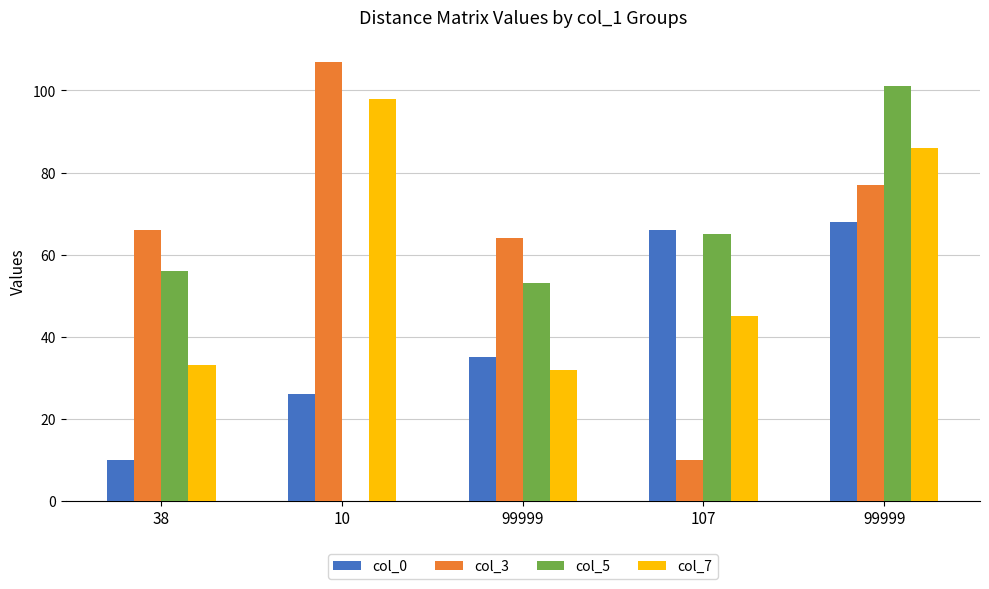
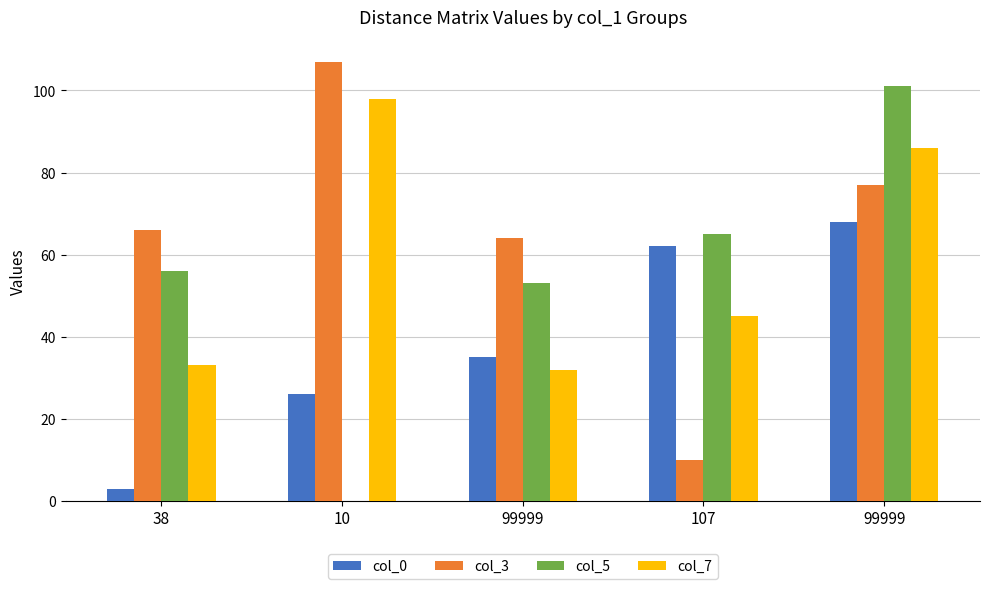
col_0, 38: 10 -> 3
col_0, 107: 66 -> 62
